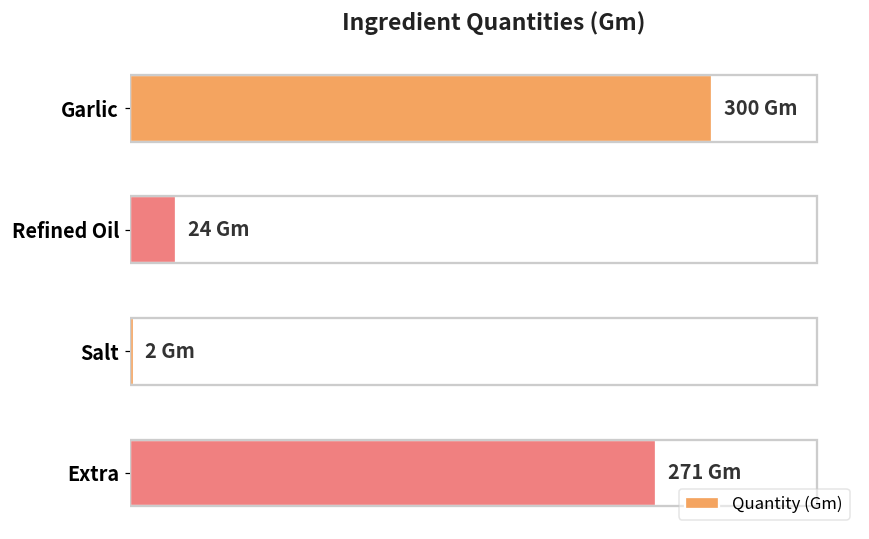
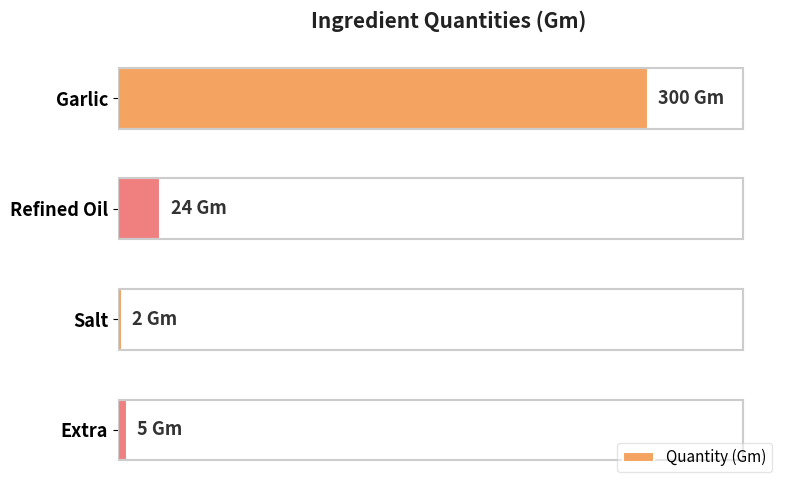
Extra: 271 -> 5
